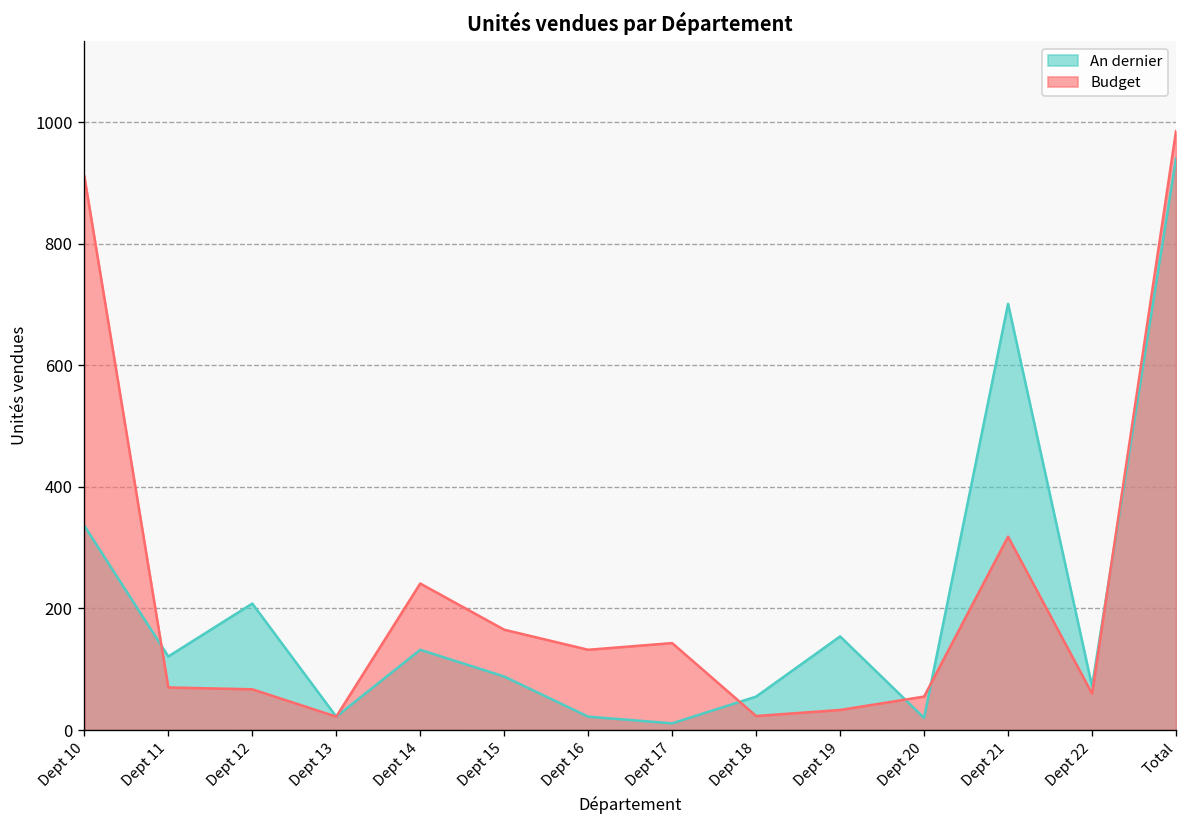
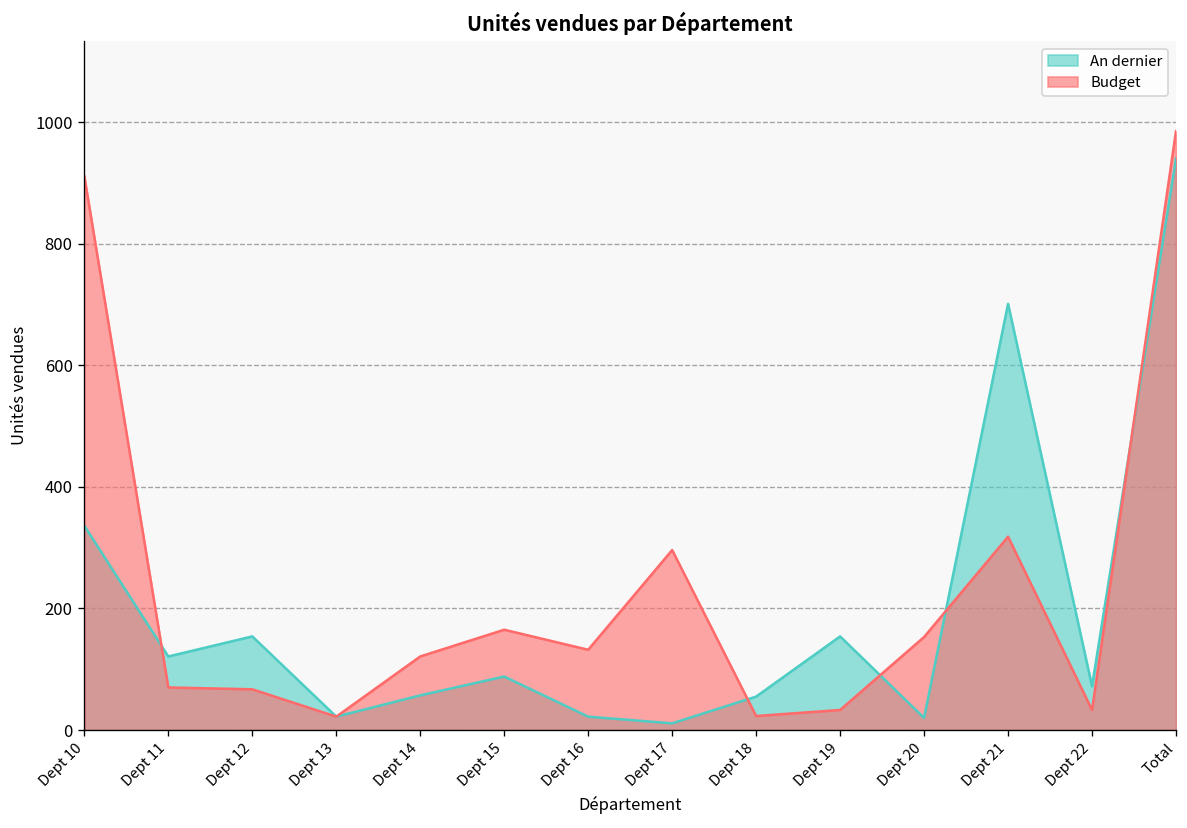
An dernier, Dept 12: 210 -> 150
An dernier, Dept 14: 130 -> 60
Budget, Dept 14: 240 -> 120
Budget, Dept 17: 140 -> 300
Budget, Dept 20: 60 -> 150
Budget, Dept 22: 60 -> 30
